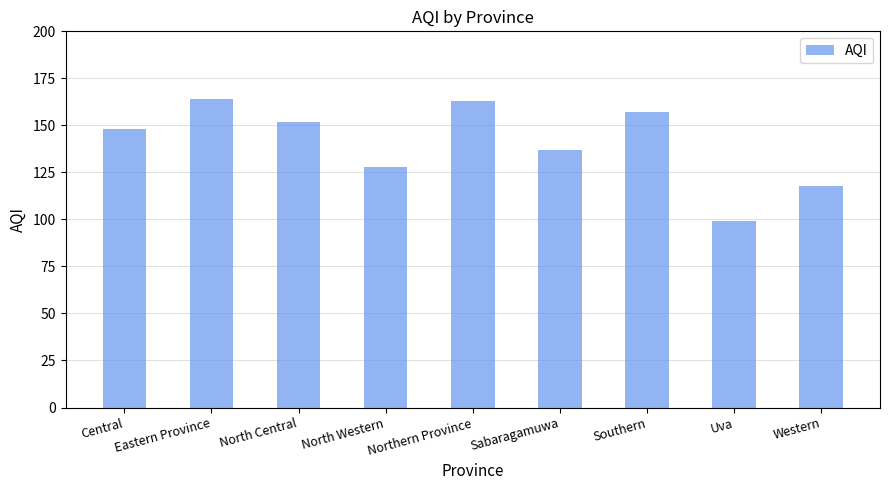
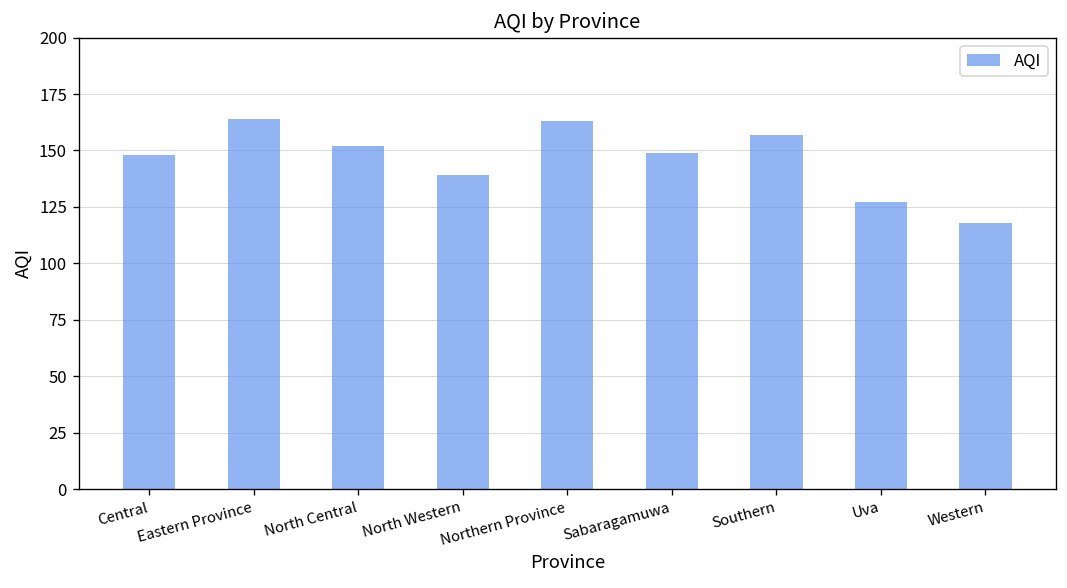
North Western: 128 -> 139
Sabaragamuwa: 137 -> 149
Uva: 99 -> 127
